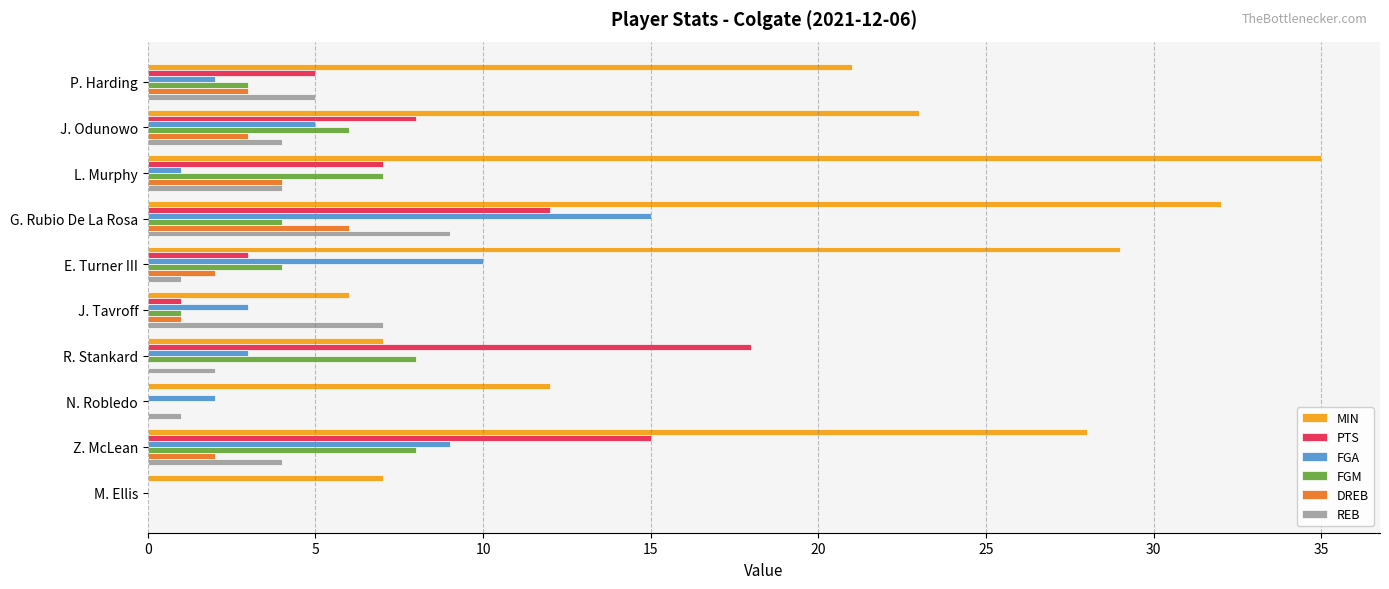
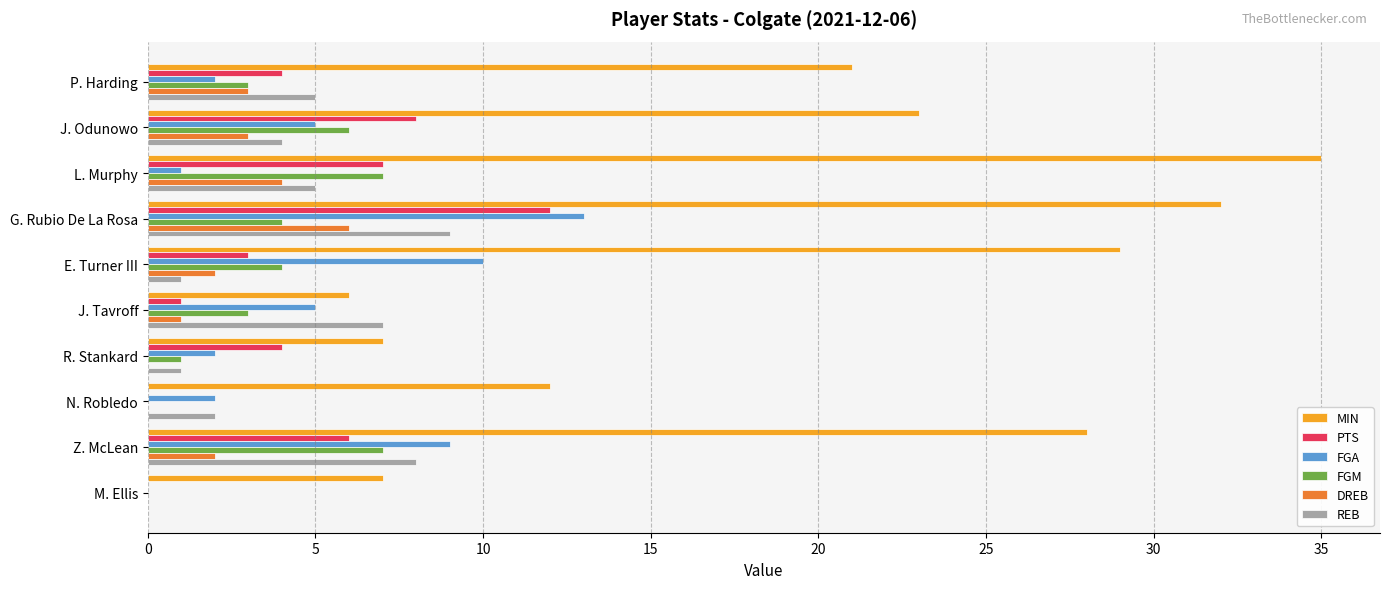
PTS, P. Harding: 5 -> 4
REB, L. Murphy: 4 -> 5
FGA, G. Rubio De La Rosa: 15 -> 13
FGA, J. Tavroff: 3 -> 5
FGM, J. Tavroff: 1 -> 3
PTS, R. Stankard: 18 -> 4
FGA, R. Stankard: 3 -> 2
FGM, R. Stankard: 8 -> 1
REB, R. Stankard: 2 -> 1
REB, N. Robledo: 1 -> 2
PTS, Z. McLean: 15 -> 6
FGM, Z. McLean: 8 -> 7
REB, Z. McLean: 4 -> 8
